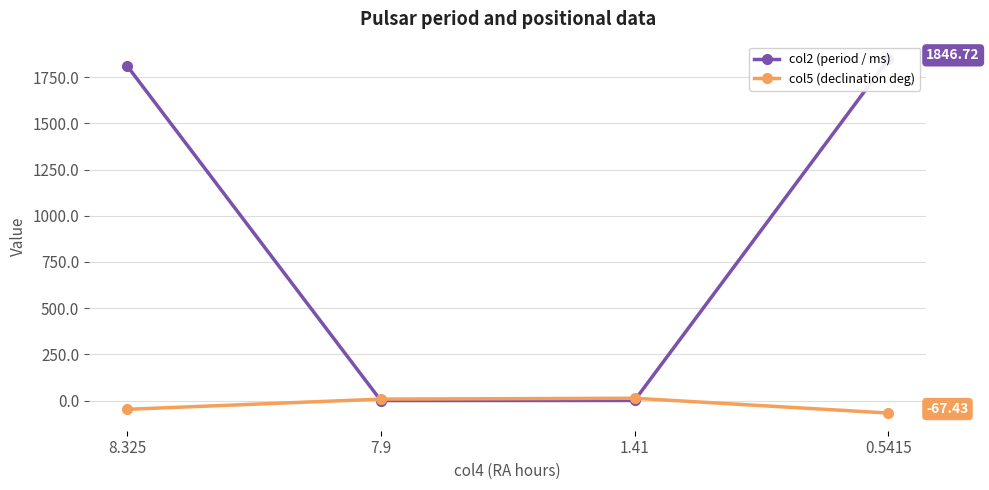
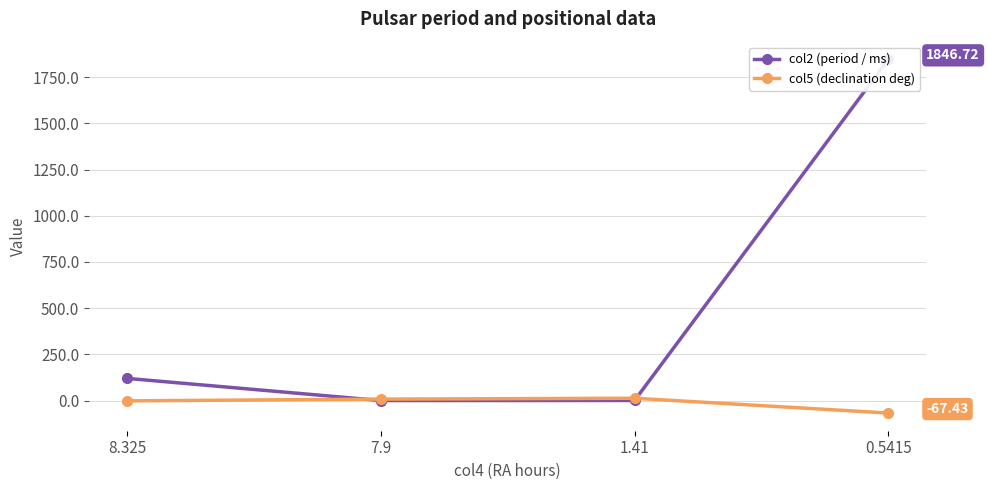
col2 (period / ms), 8.325: 1810 -> 120
col5 (declination deg), 8.325: -50 -> 0
